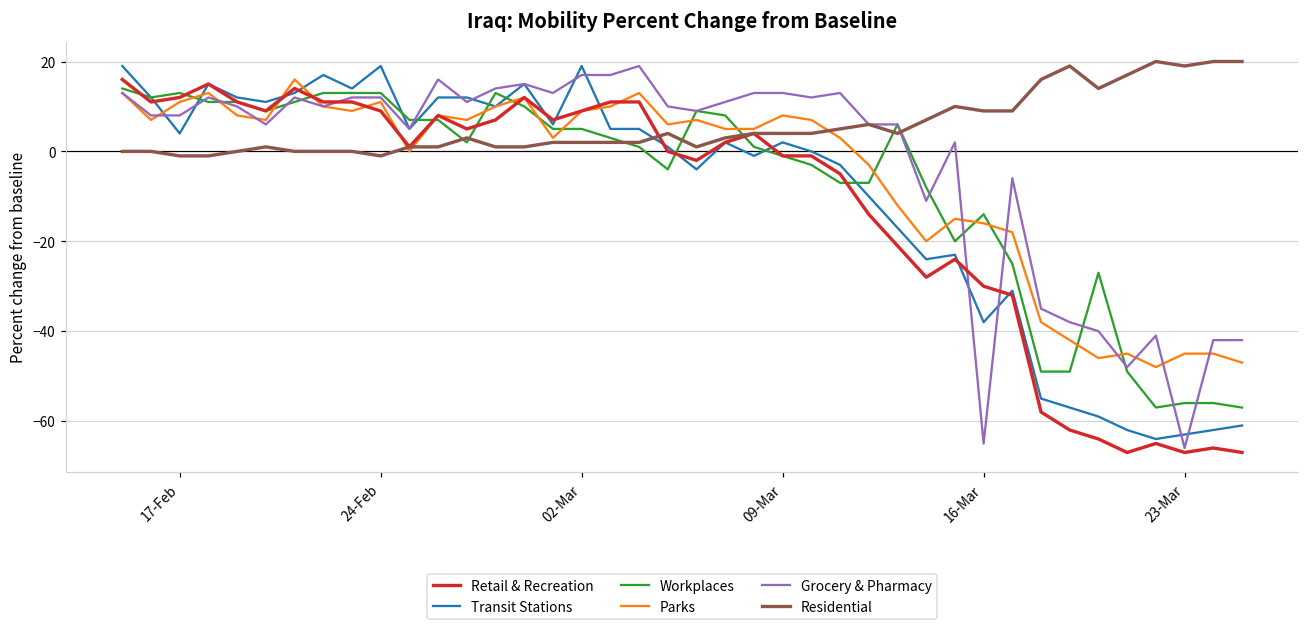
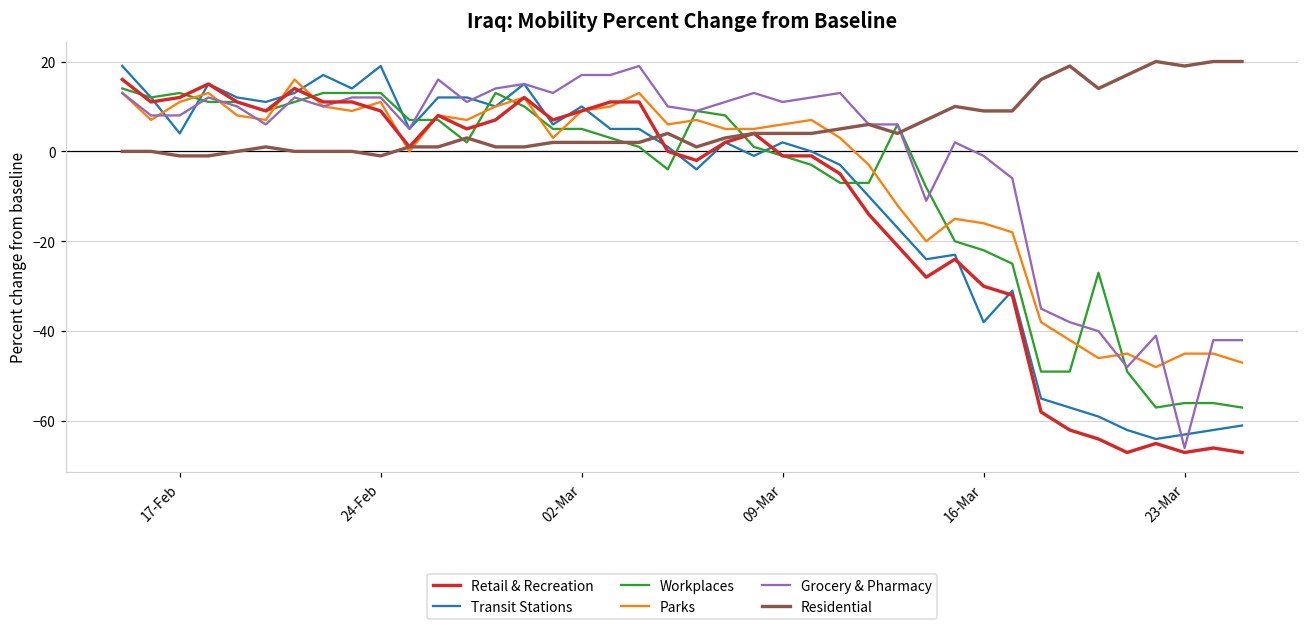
Transit Stations, 02-Mar: 19 -> 10
Parks, 09-Mar: 8 -> 6
Grocery & Pharmacy, 09-Mar: 13 -> 11
Workplaces, 16-Mar: -14 -> -22
Grocery & Pharmacy, 16-Mar: -65 -> -1
